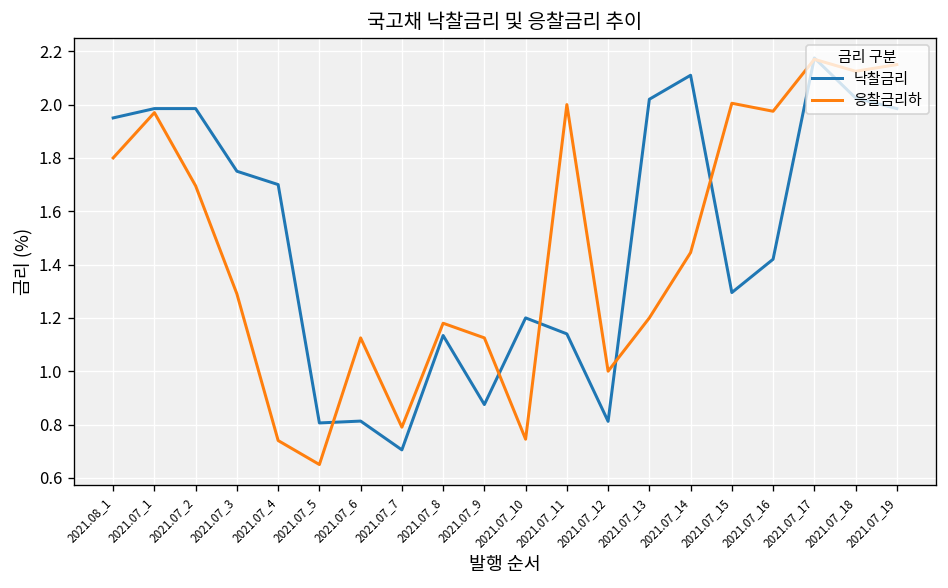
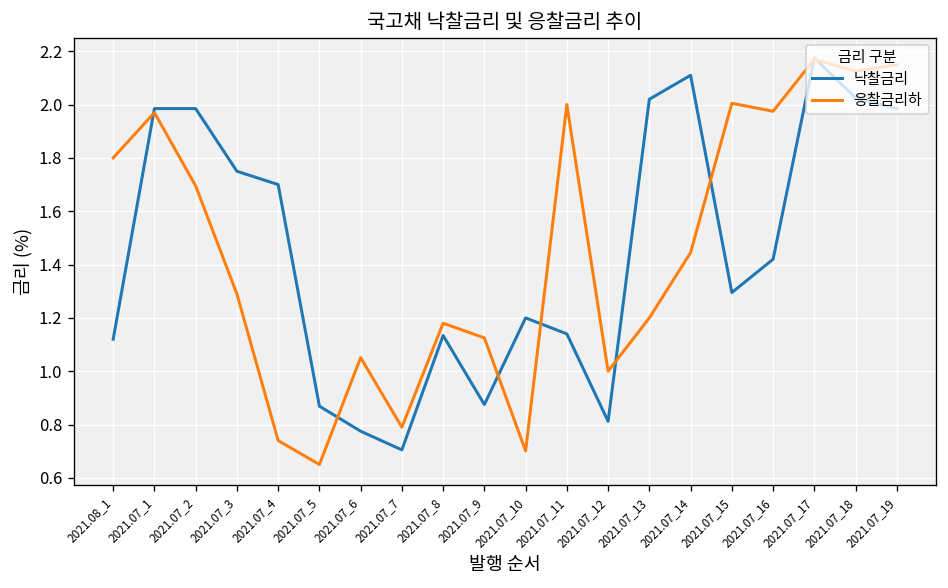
낙찰금리, 2021.08_1: 1.95 -> 1.12
낙찰금리, 2021.07_5: 0.81 -> 0.87
낙찰금리, 2021.07_6: 0.81 -> 0.78
응찰금리하, 2021.07_6: 1.13 -> 1.05
응찰금리하, 2021.07_10: 0.75 -> 0.70
